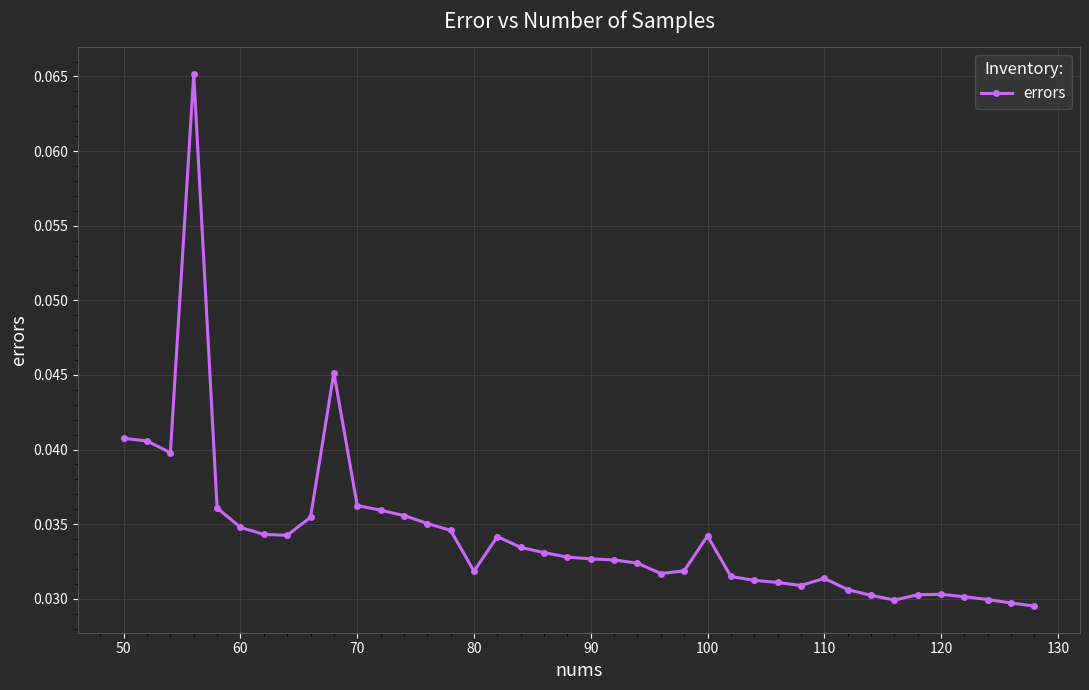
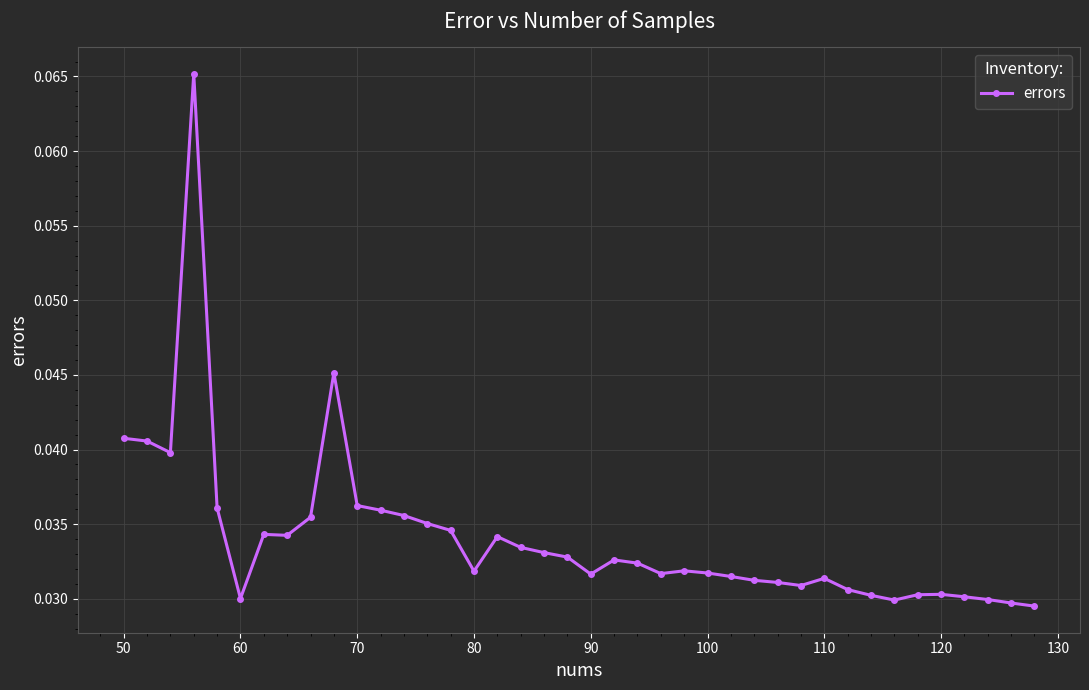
60: 0.0348 -> 0.0300
90: 0.0327 -> 0.0317
100: 0.0342 -> 0.0317
